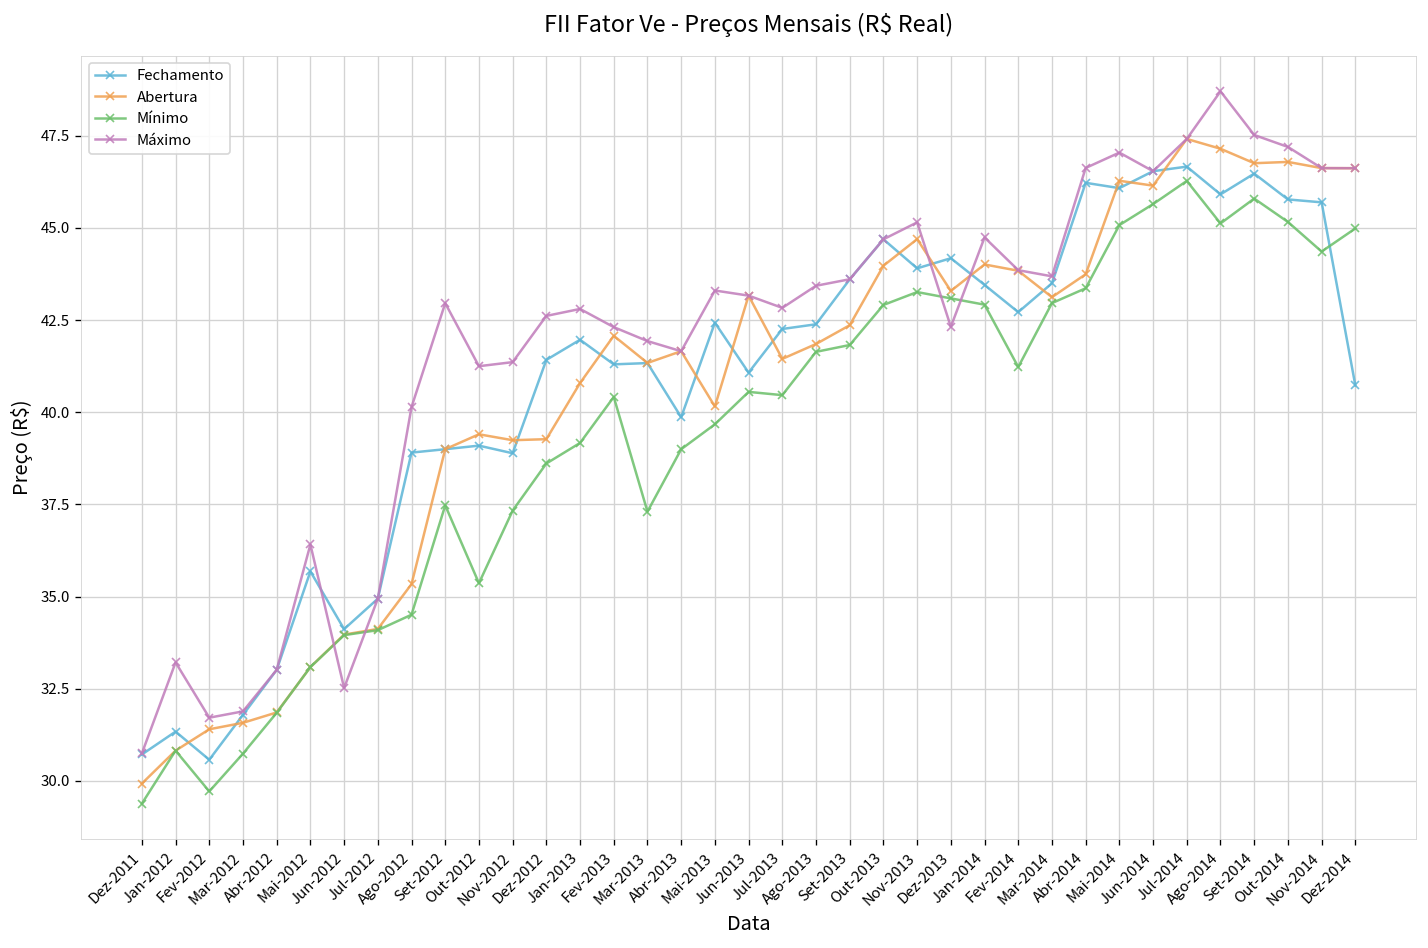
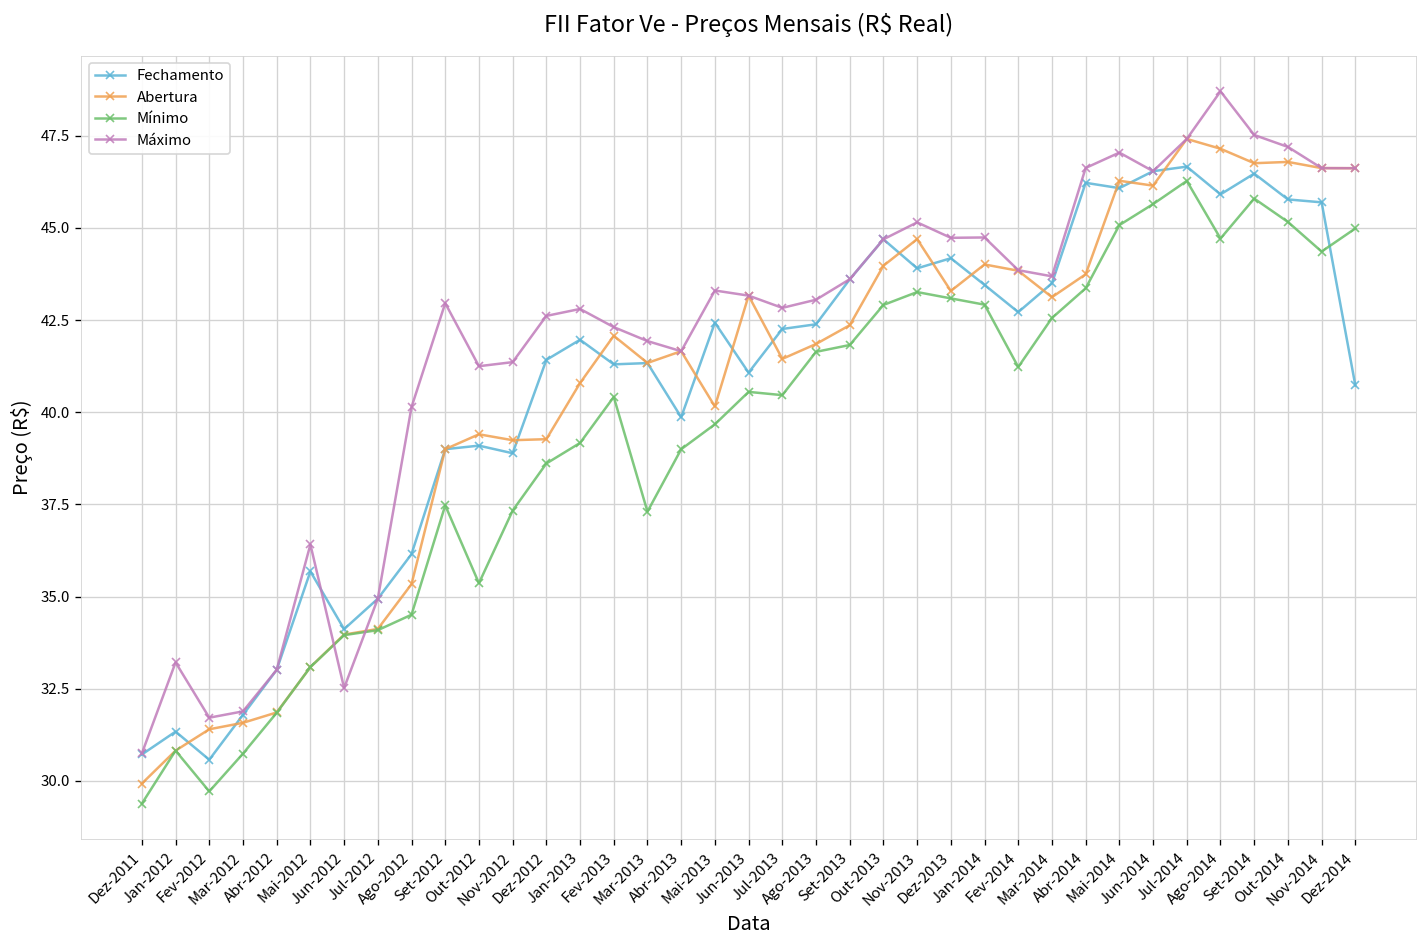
Fechamento, Ago-2012: 38.9 -> 36.2
Máximo, Ago-2013: 43.4 -> 43.1
Máximo, Dez-2013: 42.3 -> 44.7
Mínimo, Mar-2014: 43.0 -> 42.6
Mínimo, Ago-2014: 45.1 -> 44.7
